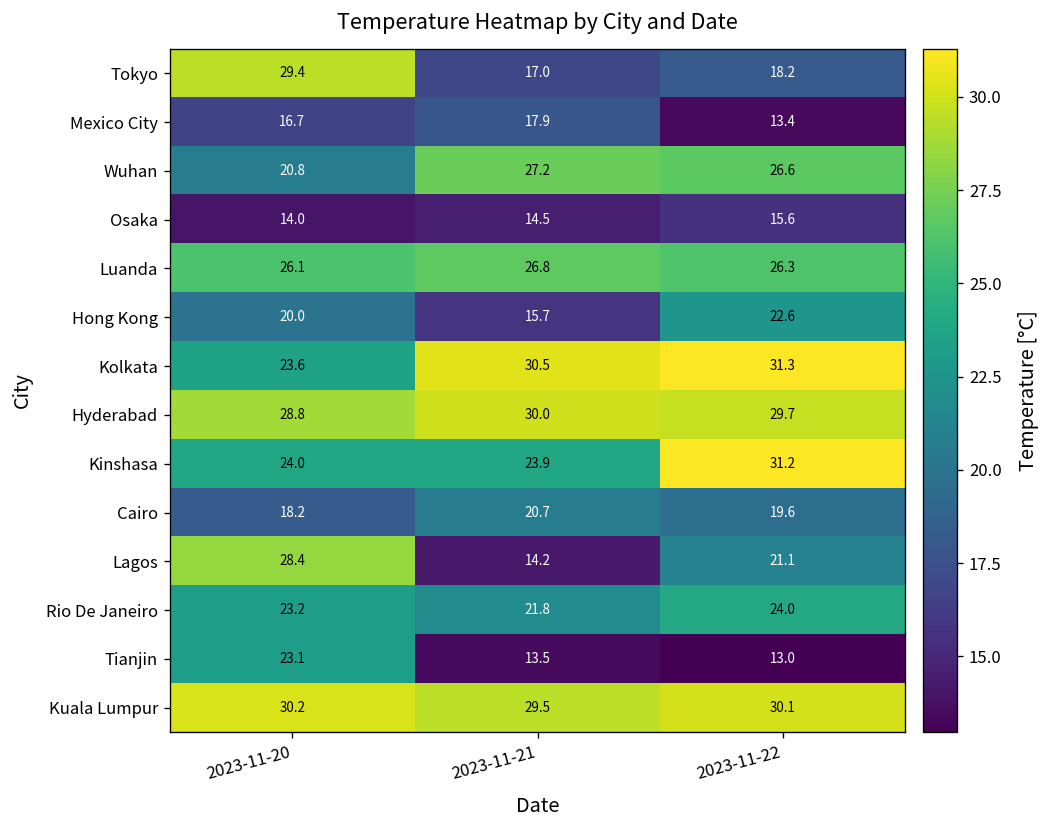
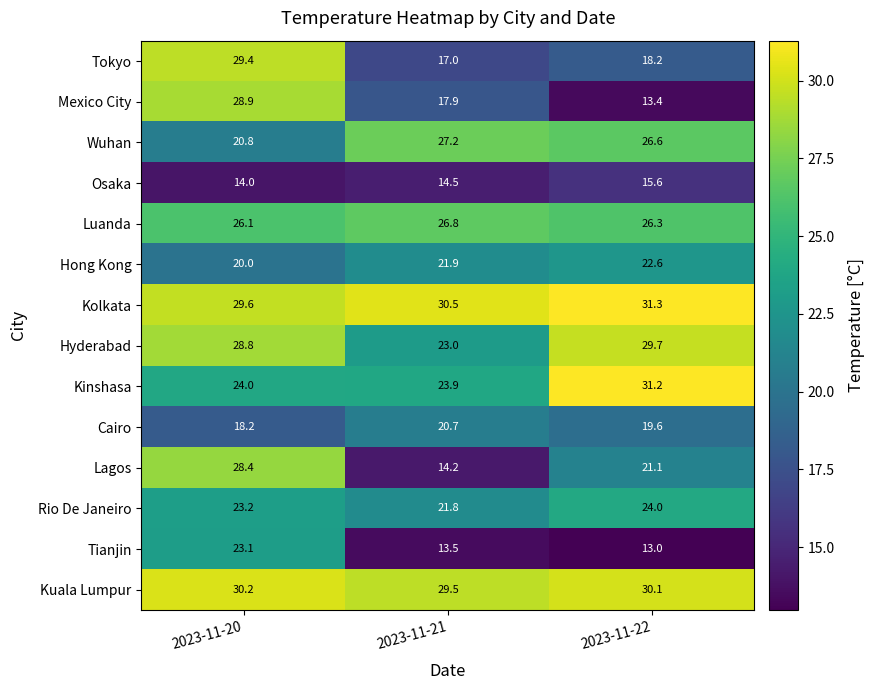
Mexico City, 2023-11-20: 16.7 -> 28.9
Hong Kong, 2023-11-21: 15.7 -> 21.9
Kolkata, 2023-11-20: 23.6 -> 29.6
Hyderabad, 2023-11-21: 30.0 -> 23.0
